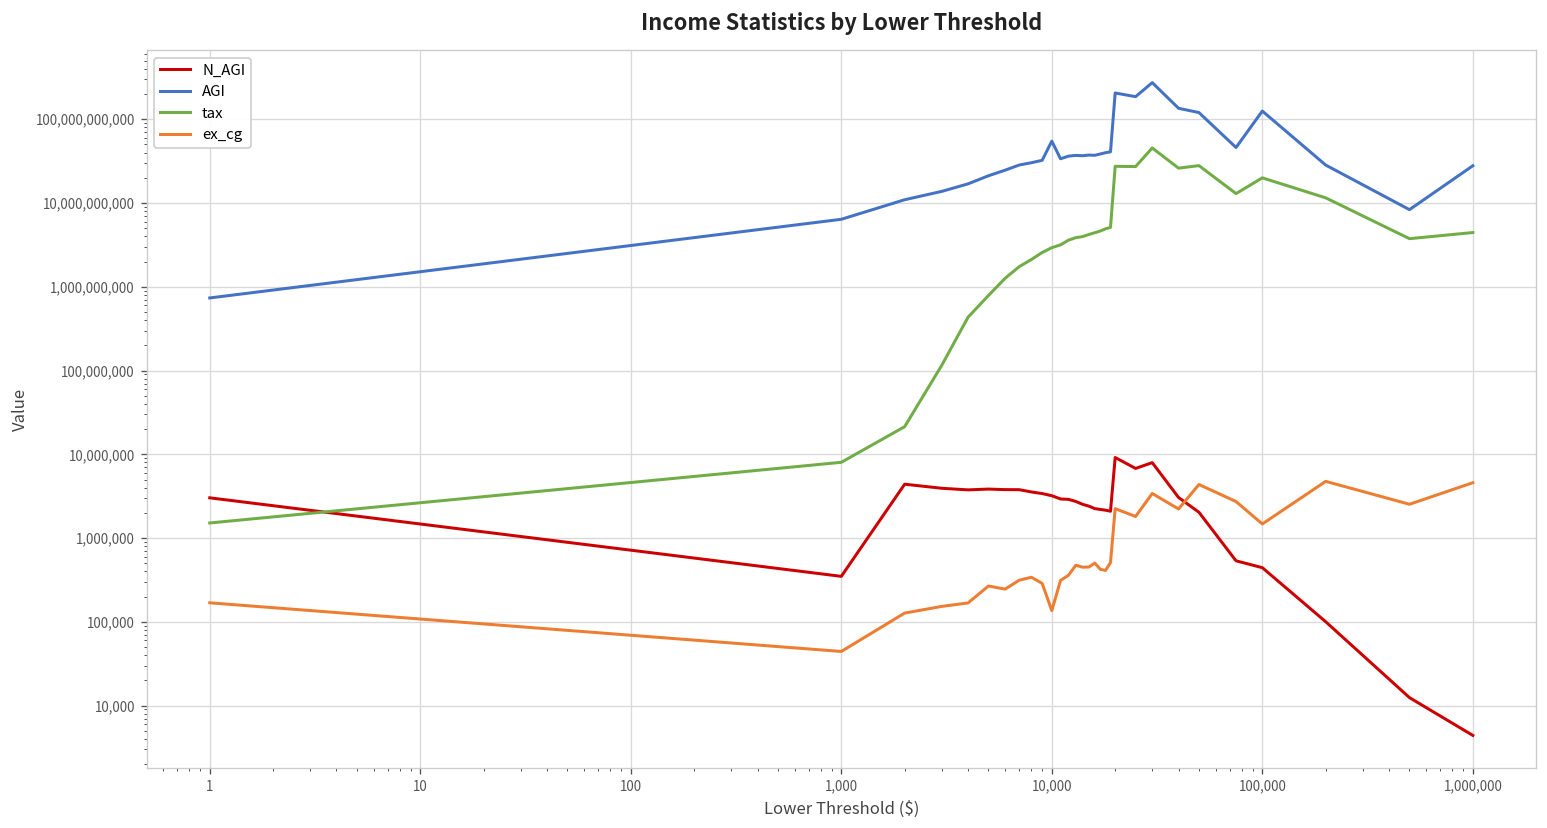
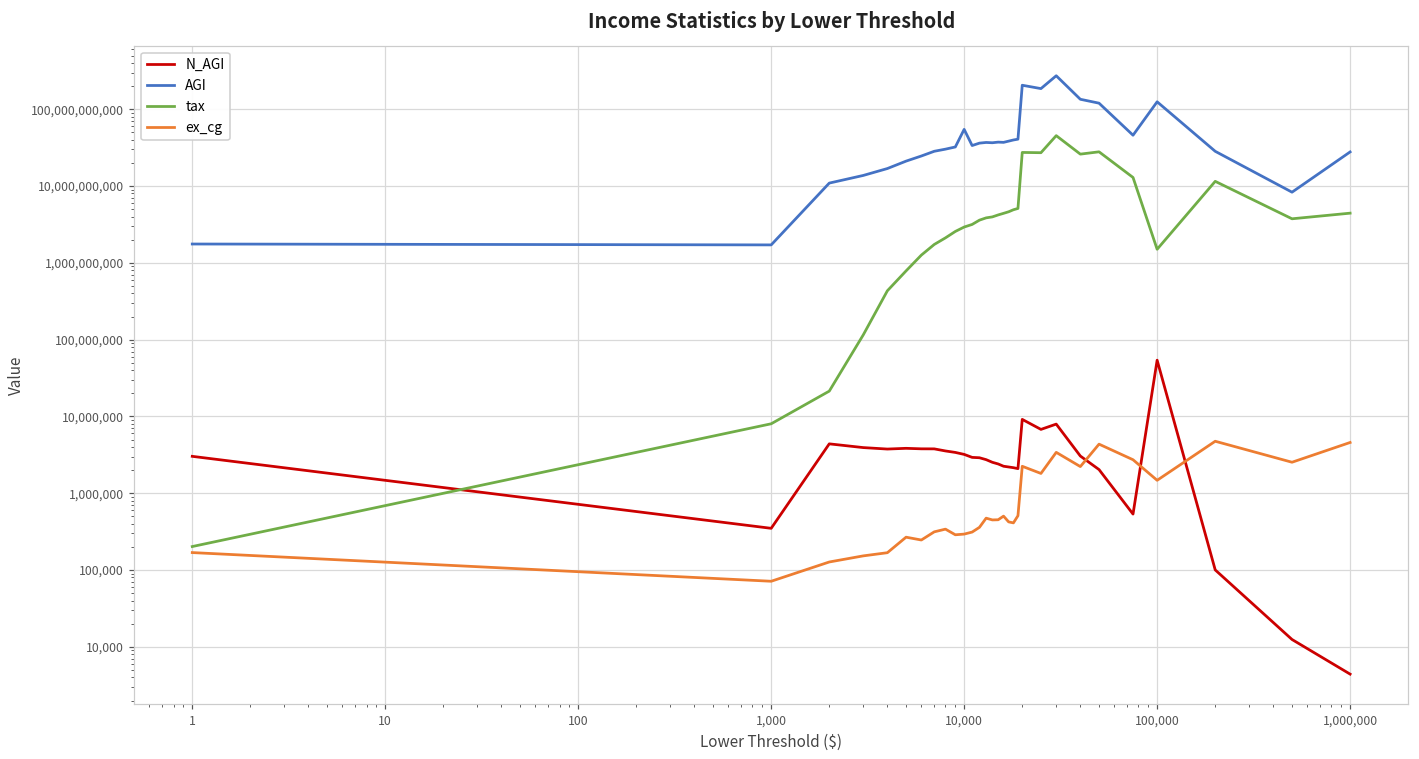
AGI, 1: 700,000,000 -> 1,800,000,000
tax, 1: 1,500,000 -> 200,000
AGI, 1,000: 6,000,000,000 -> 1,700,000,000
ex_cg, 1,000: 40,000 -> 70,000
ex_cg, 10,000: 140,000 -> 290,000
N_AGI, 100,000: 400,000 -> 50,000,000
tax, 100,000: 20,000,000,000 -> 1,500,000,000
